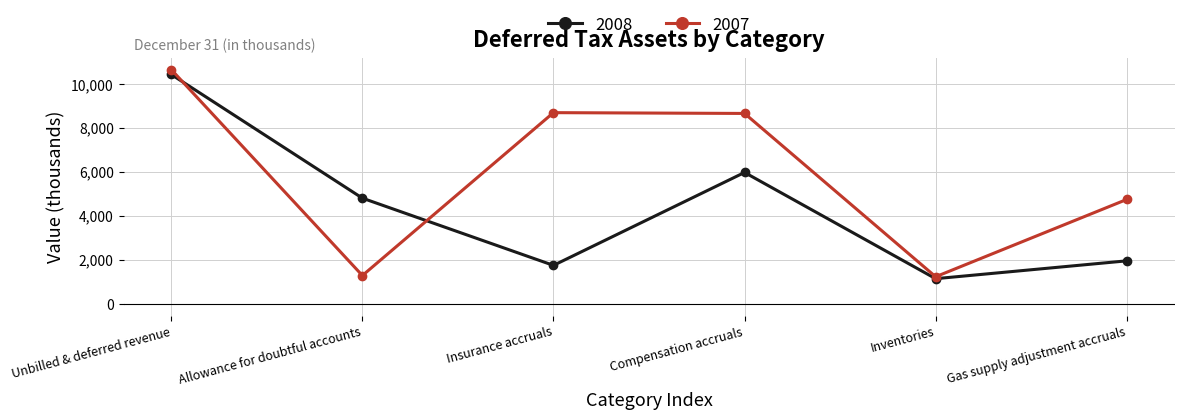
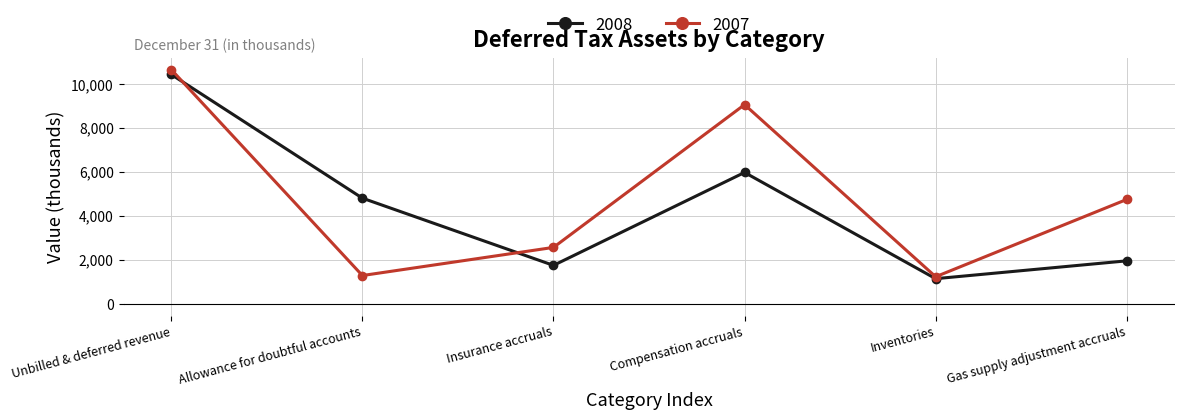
2007, Insurance accruals: 8,700 -> 2,600
2007, Compensation accruals: 8,700 -> 9,100
